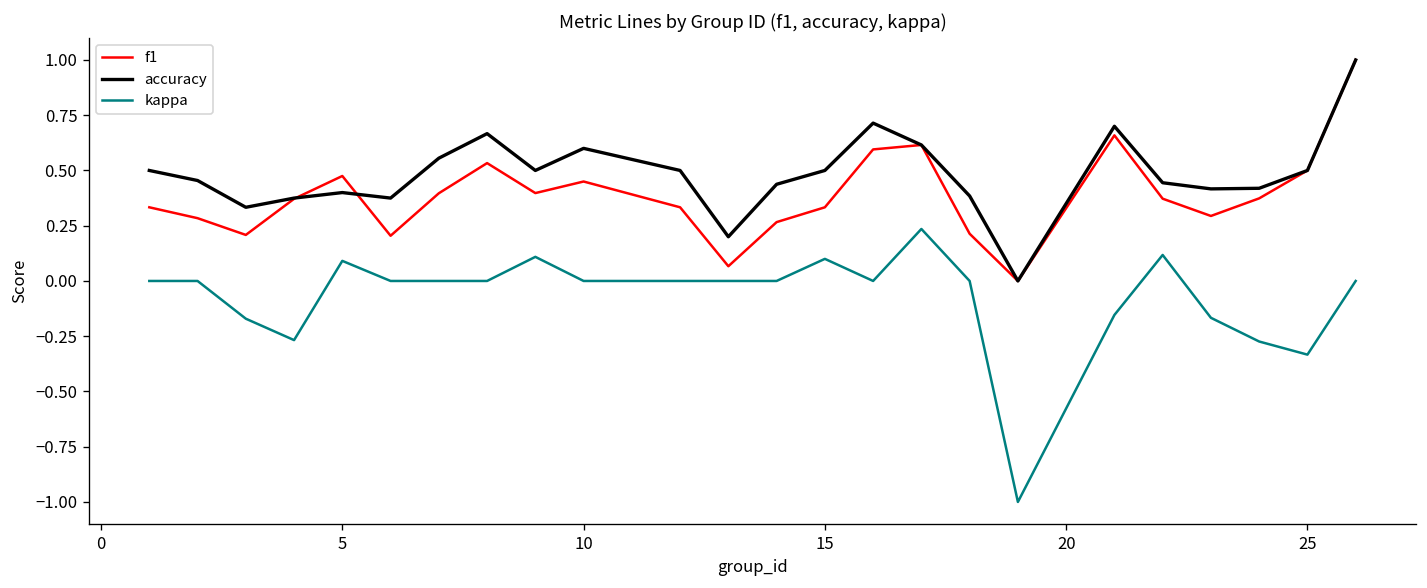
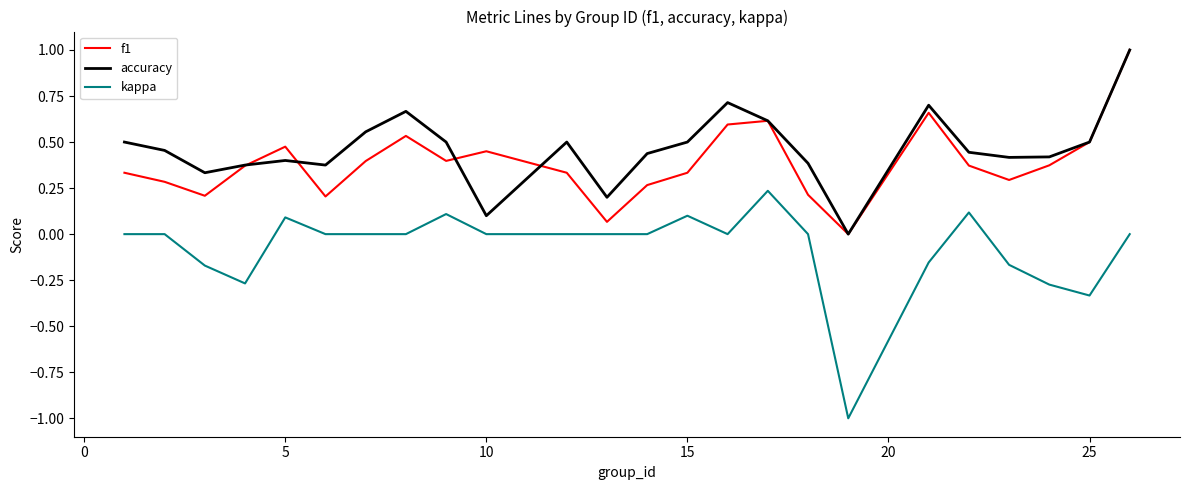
accuracy, 10: 0.6 -> 0.1
